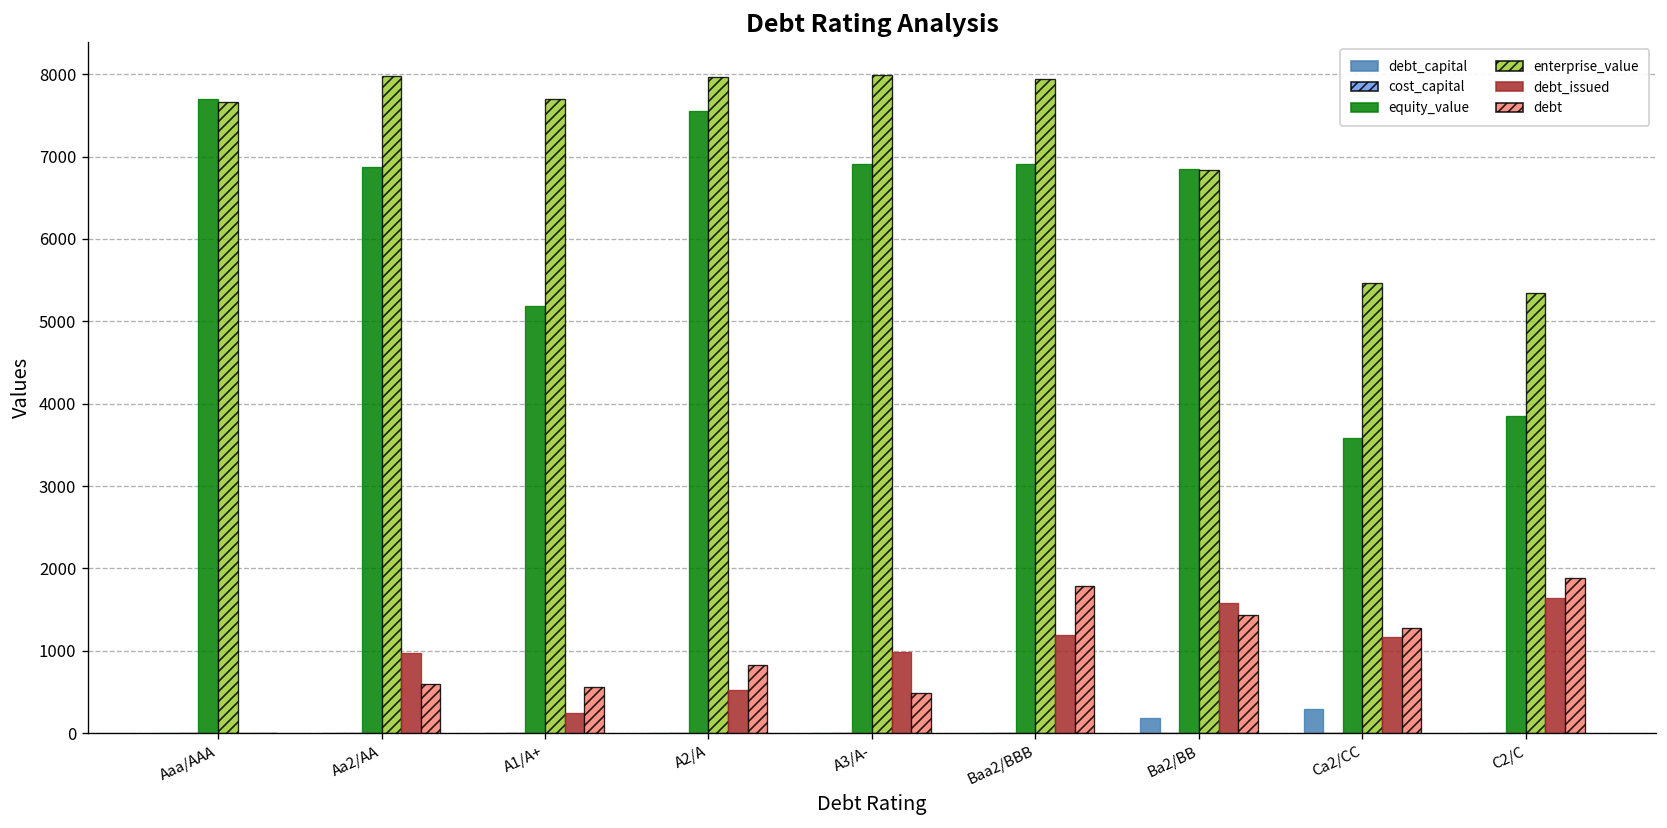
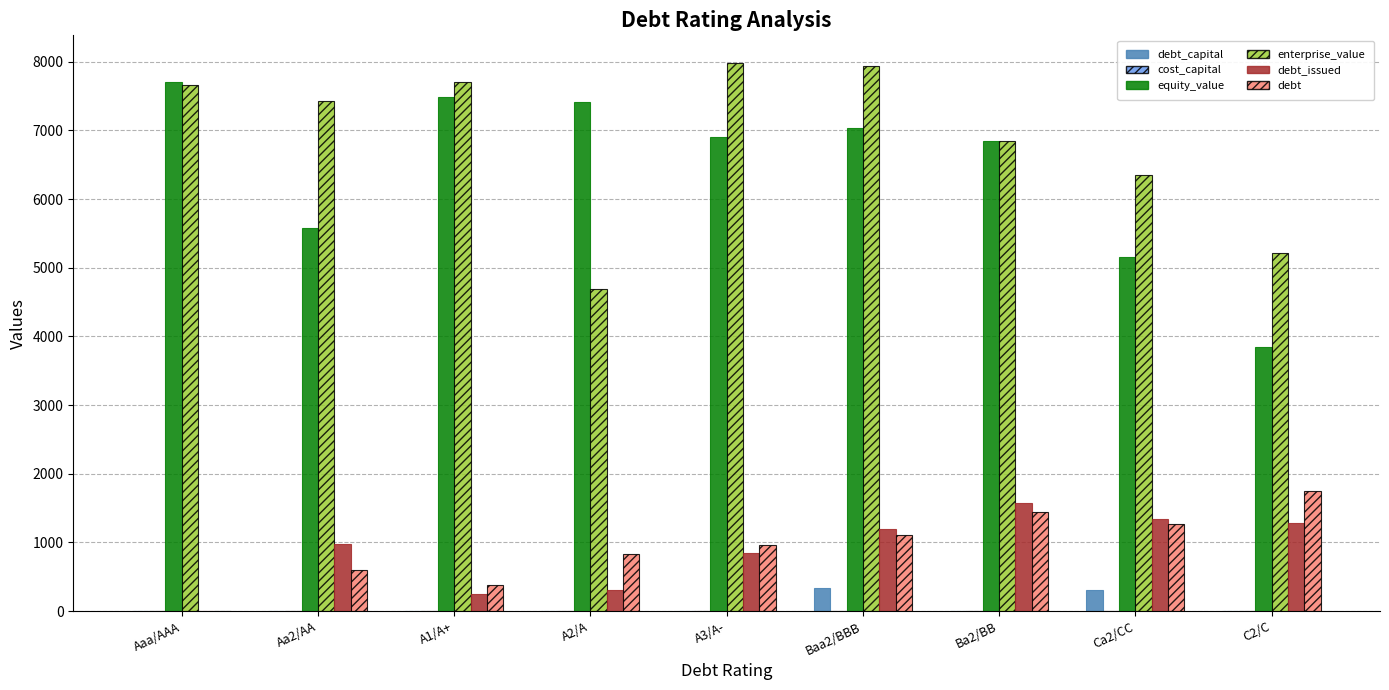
equity_value, Aa2/AA: 6900 -> 5600
enterprise_value, Aa2/AA: 8000 -> 7400
equity_value, A1/A+: 5200 -> 7500
debt, A1/A+: 600 -> 400
equity_value, A2/A: 7500 -> 7400
enterprise_value, A2/A: 8000 -> 4700
debt_issued, A2/A: 500 -> 300
debt_issued, A3/A-: 1000 -> 800
debt, A3/A-: 500 -> 1000
debt_capital, Baa2/BBB: 0 -> 300
equity_value, Baa2/BBB: 6900 -> 7000
debt, Baa2/BBB: 1800 -> 1100
debt_capital, Ba2/BB: 200 -> 0
equity_value, Ca2/CC: 3600 -> 5200
enterprise_value, Ca2/CC: 5500 -> 6300
debt_issued, Ca2/CC: 1200 -> 1300
enterprise_value, C2/C: 5300 -> 5200
debt_issued, C2/C: 1600 -> 1300
debt, C2/C: 1900 -> 1800
